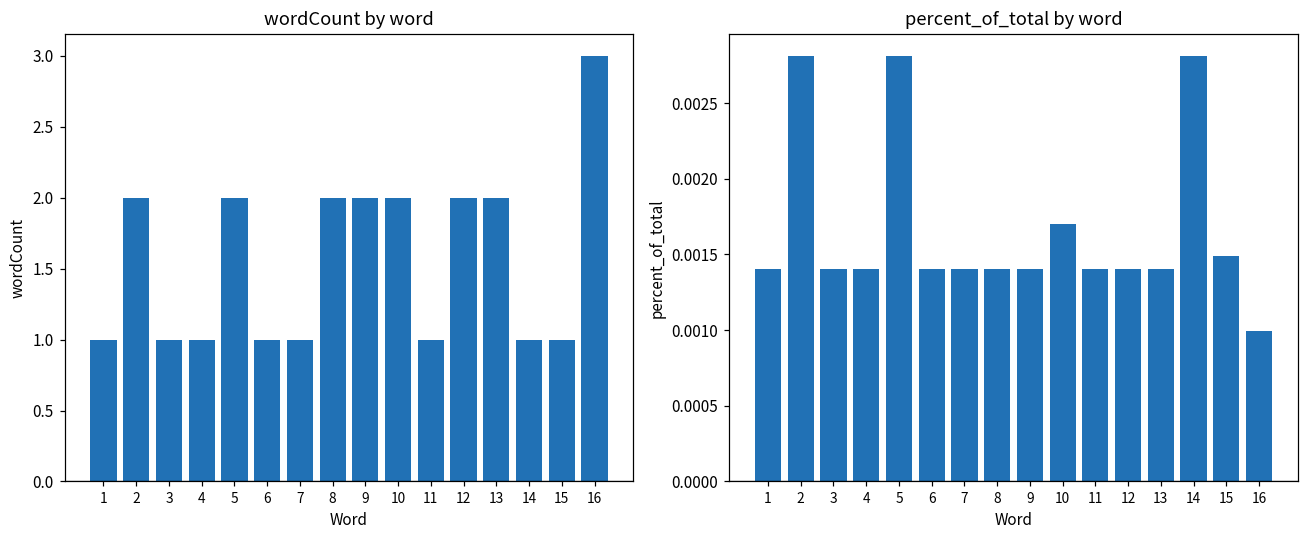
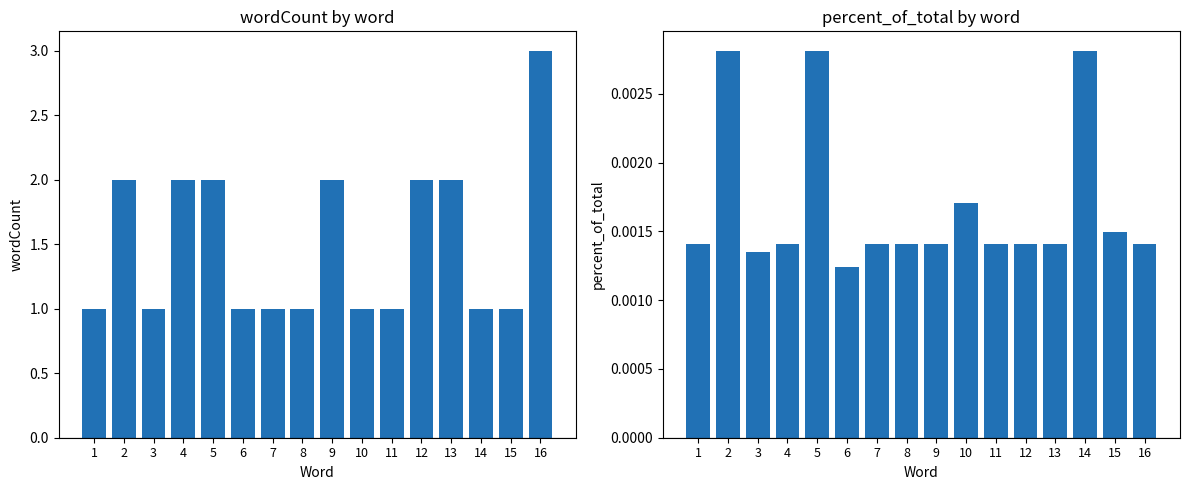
wordCount by word, 4: 1 -> 2
wordCount by word, 8: 2 -> 1
wordCount by word, 10: 2 -> 1
percent_of_total by word, 3: 0.00141 -> 0.00135
percent_of_total by word, 6: 0.00141 -> 0.00124
percent_of_total by word, 16: 0.00100 -> 0.00141
